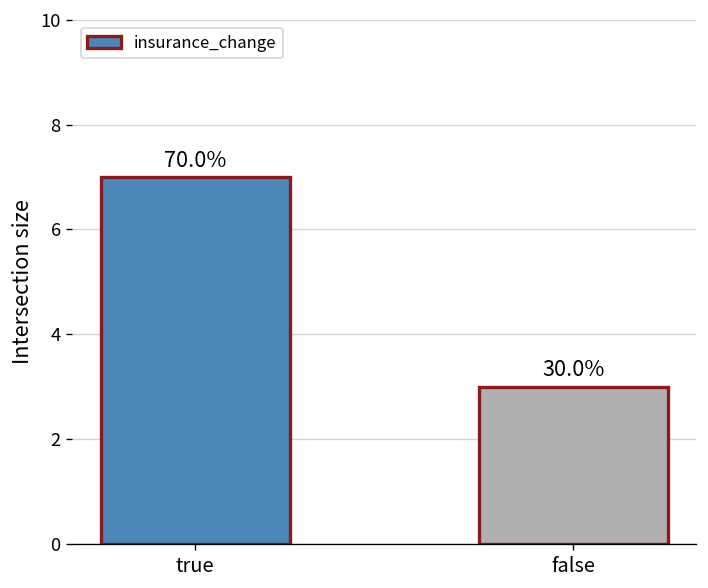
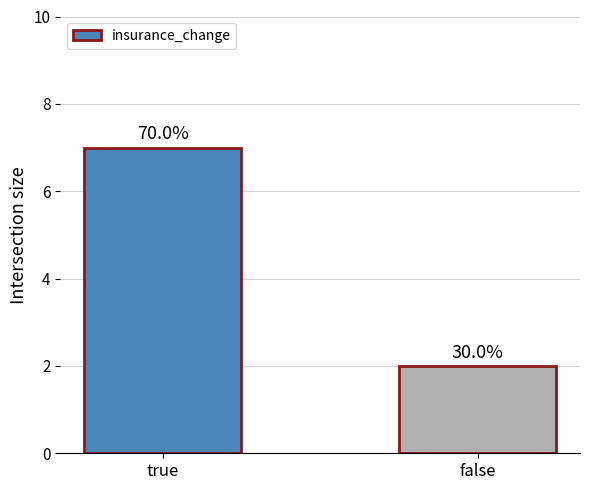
false: 3 -> 2
